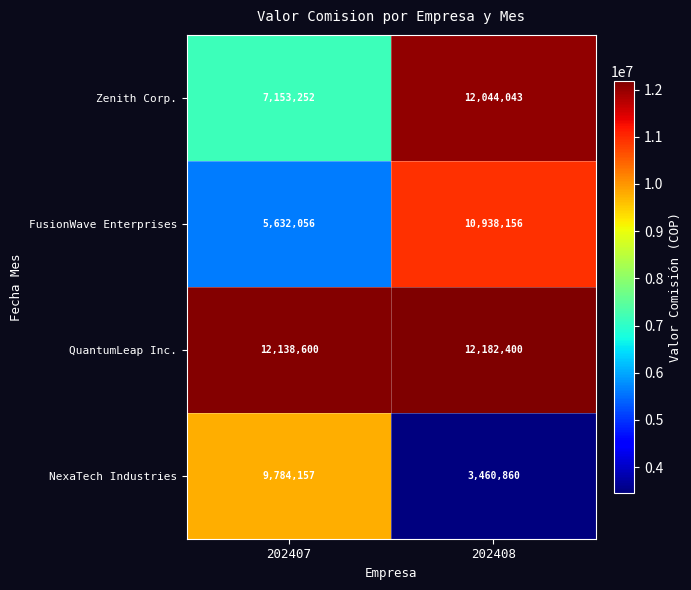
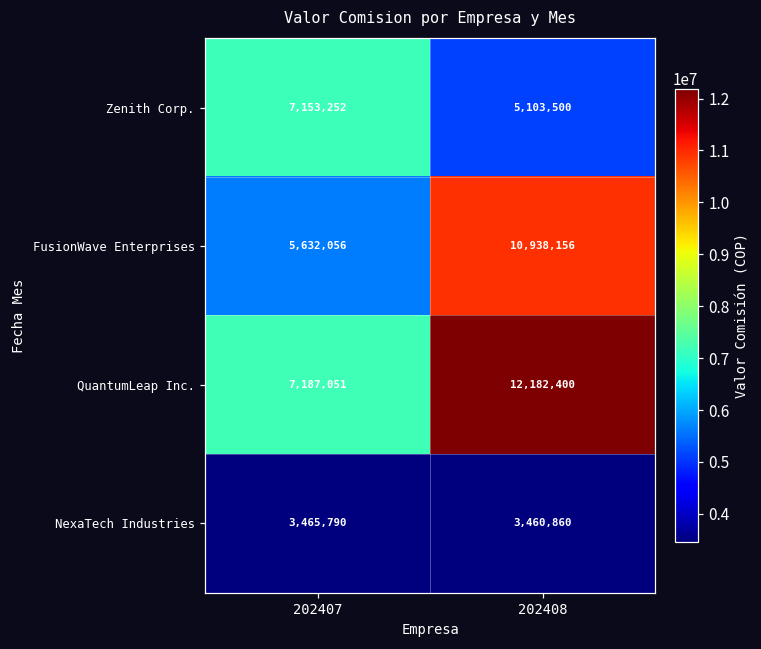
Zenith Corp., 202408: 12,044,043 -> 5,103,500
QuantumLeap Inc., 202407: 12,138,600 -> 7,187,051
NexaTech Industries, 202407: 9,784,157 -> 3,465,790
